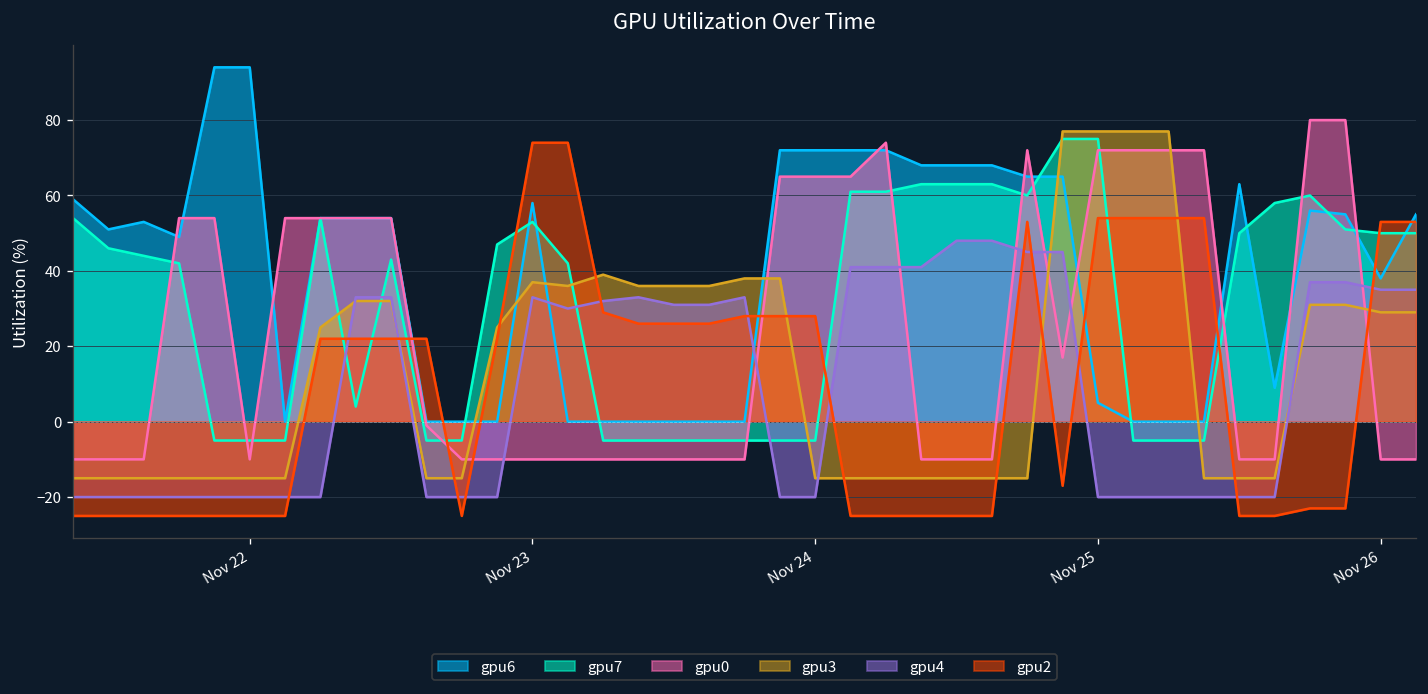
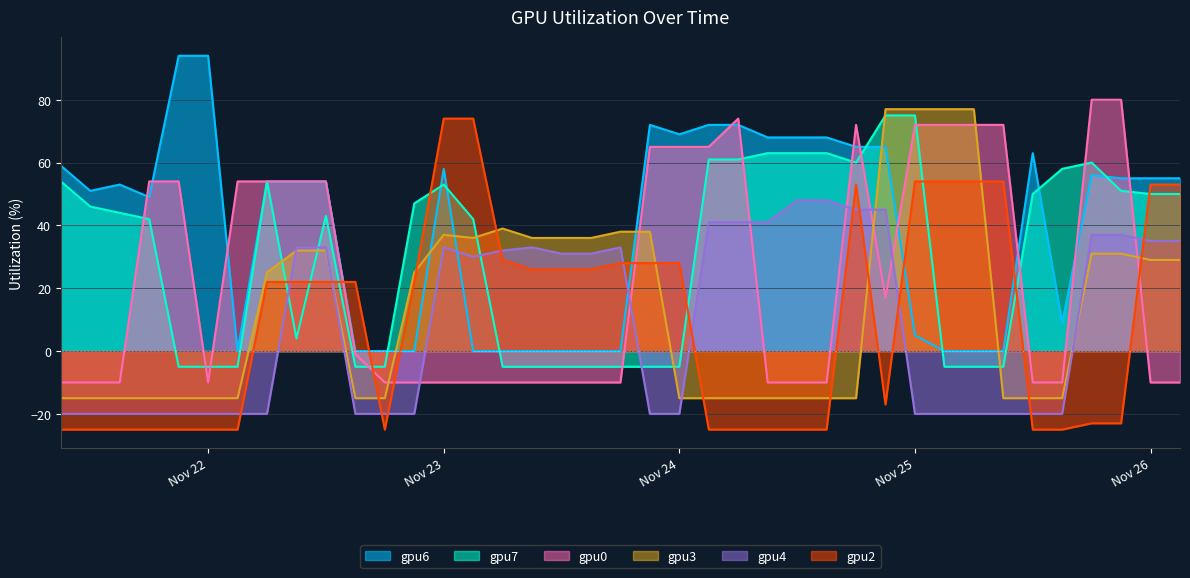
gpu6, Nov 24: 72 -> 69
gpu6, Nov 26: 38 -> 55
